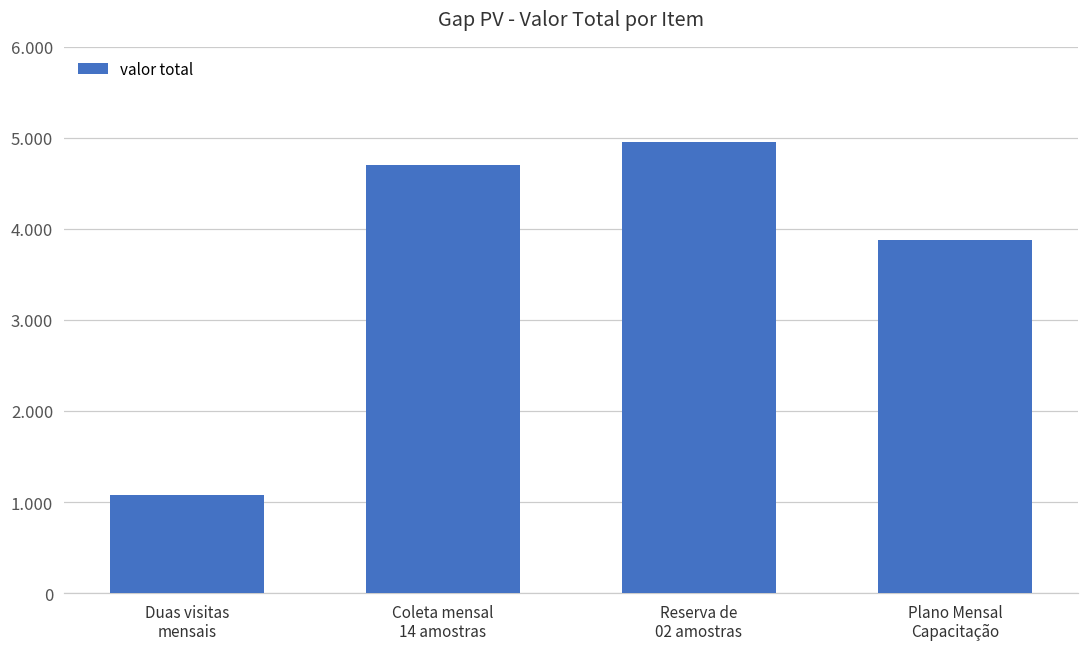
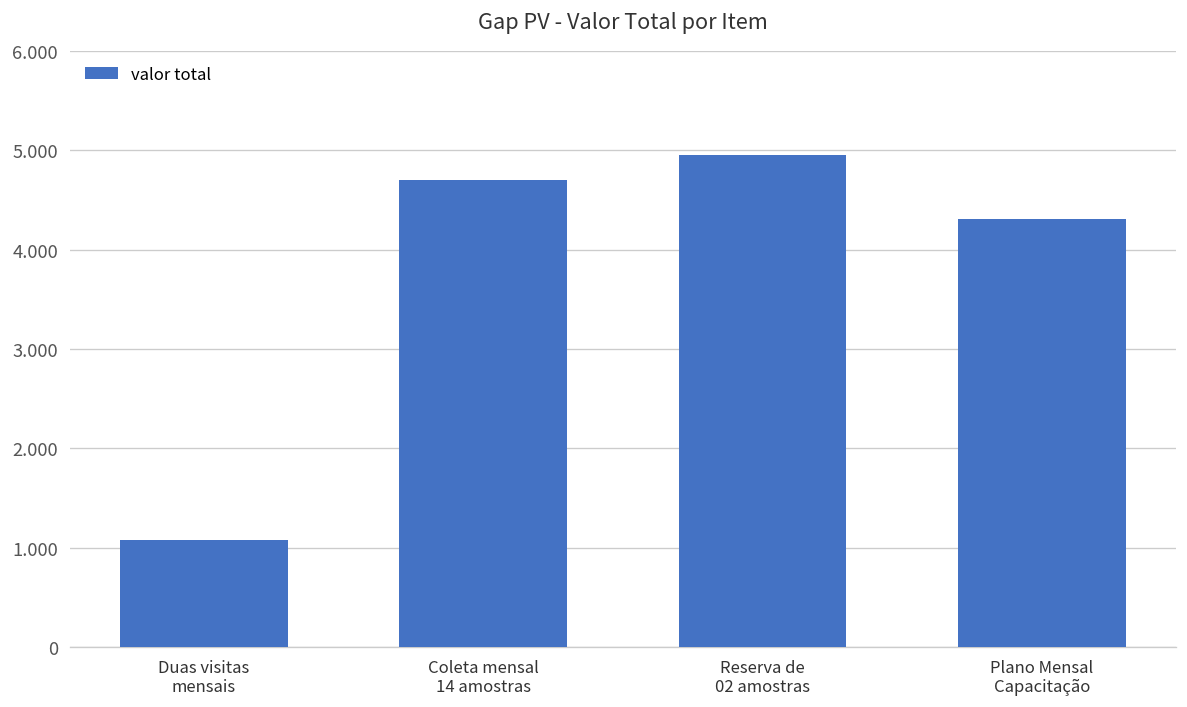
Plano Mensal Capacitação: 3.9 -> 4.3
